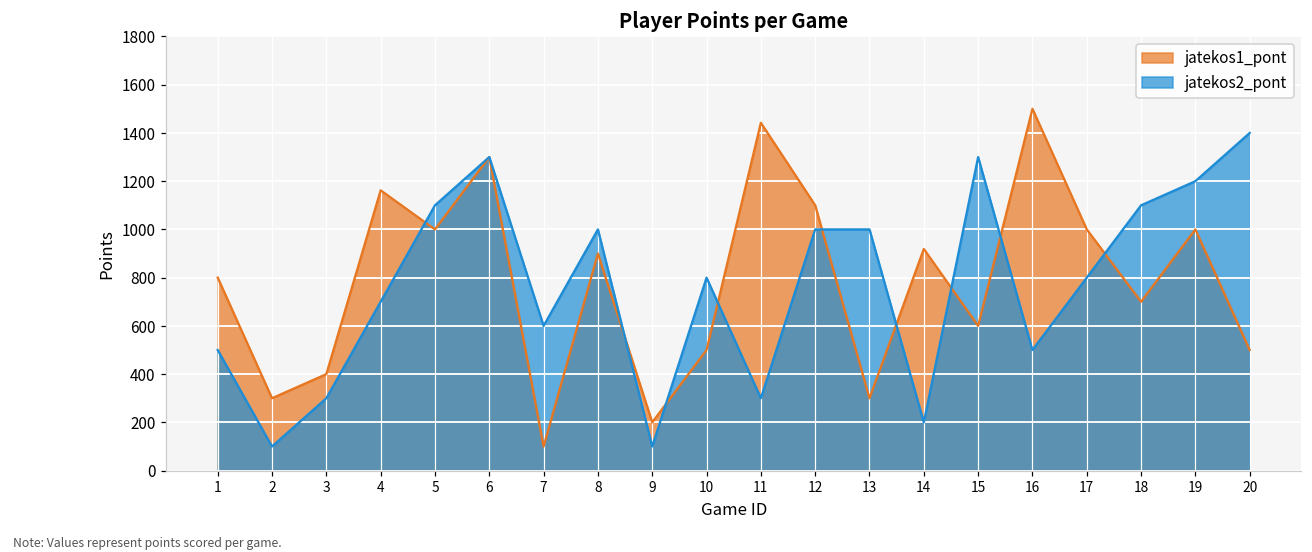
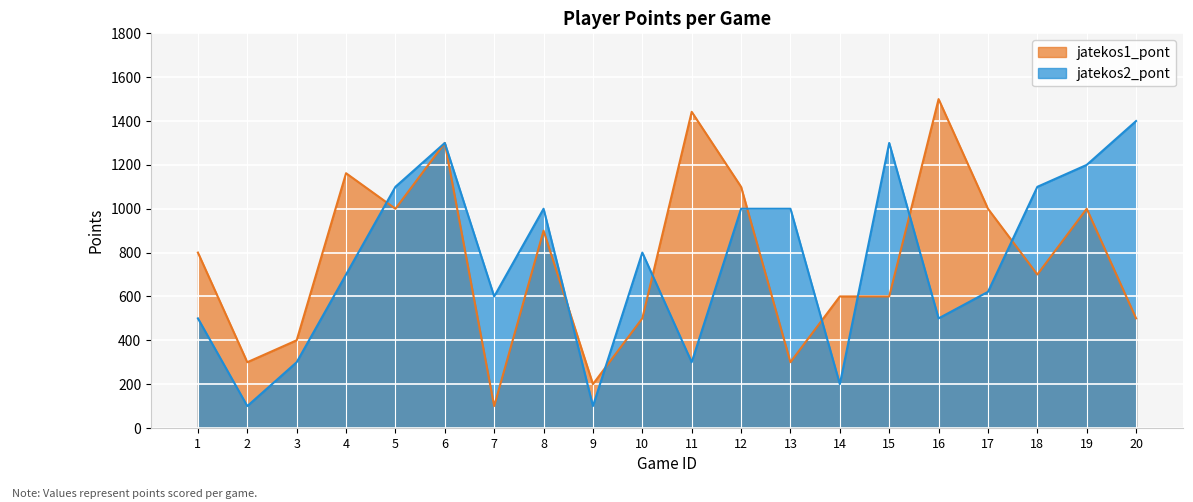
jatekos1_pont, 14: 920 -> 600
jatekos2_pont, 17: 800 -> 620
